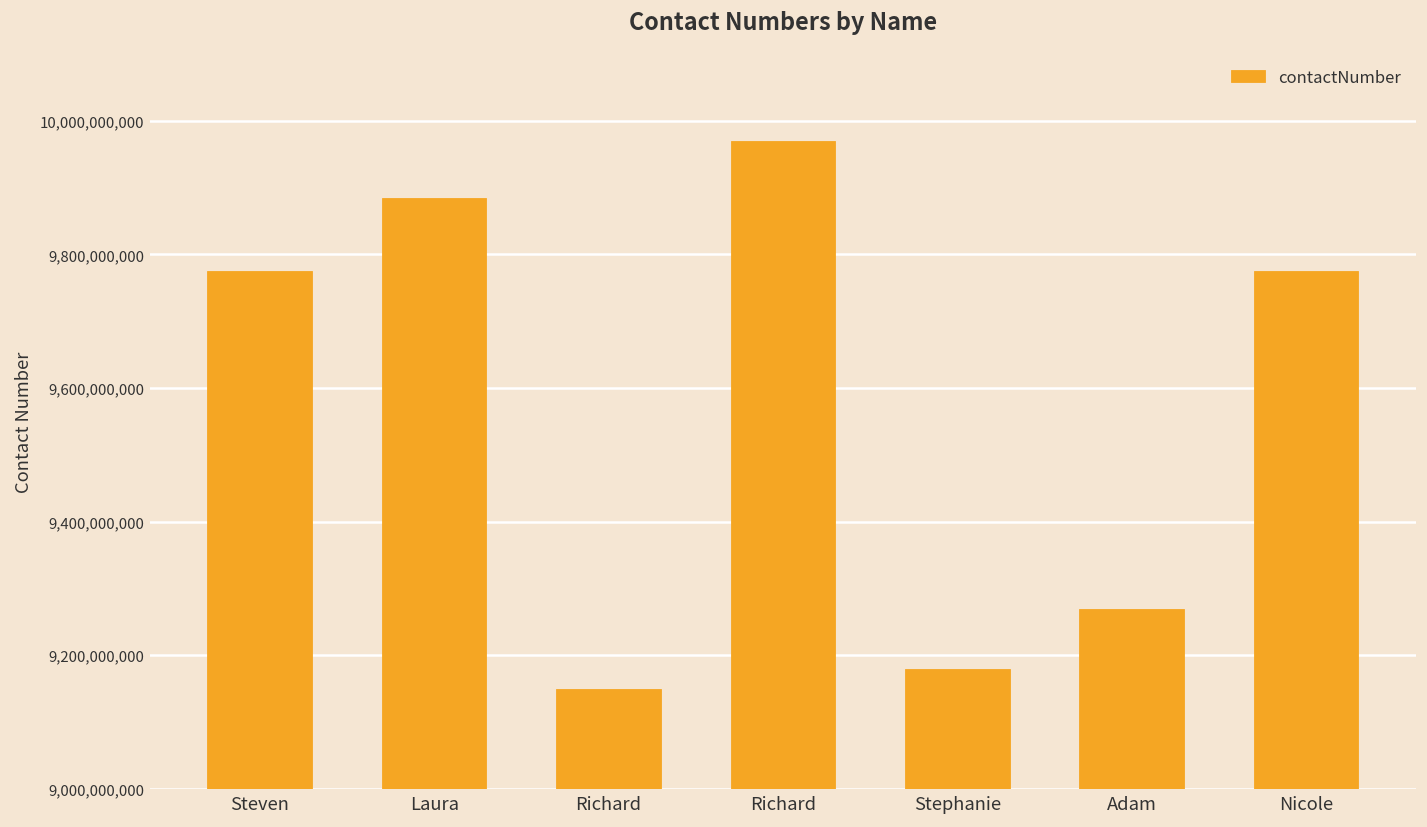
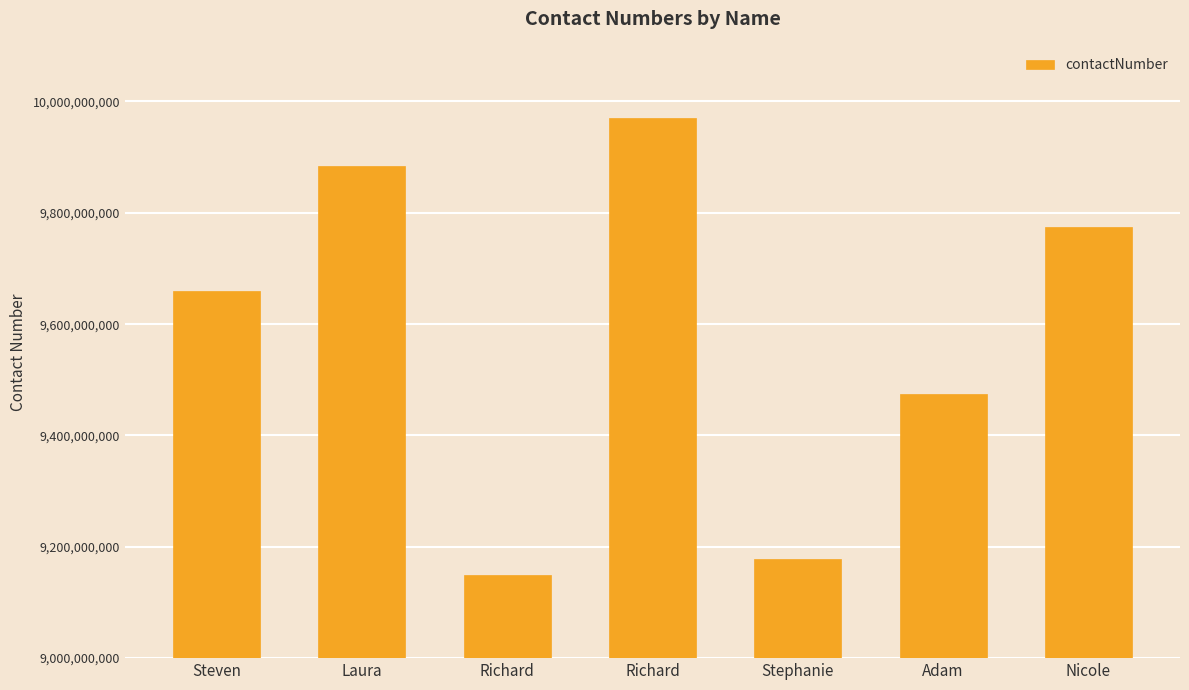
Steven: 9,770,000,000 -> 9,660,000,000
Adam: 9,270,000,000 -> 9,470,000,000
